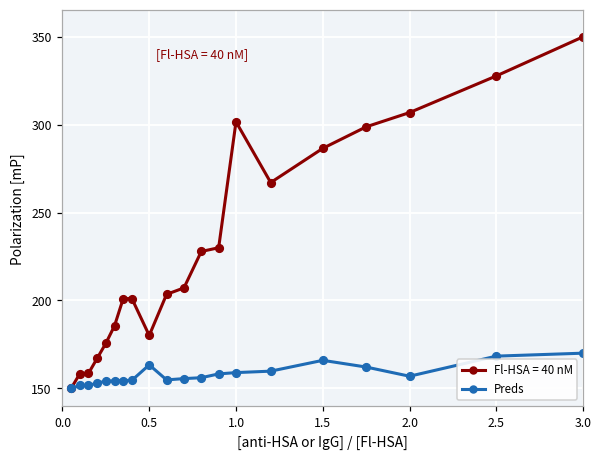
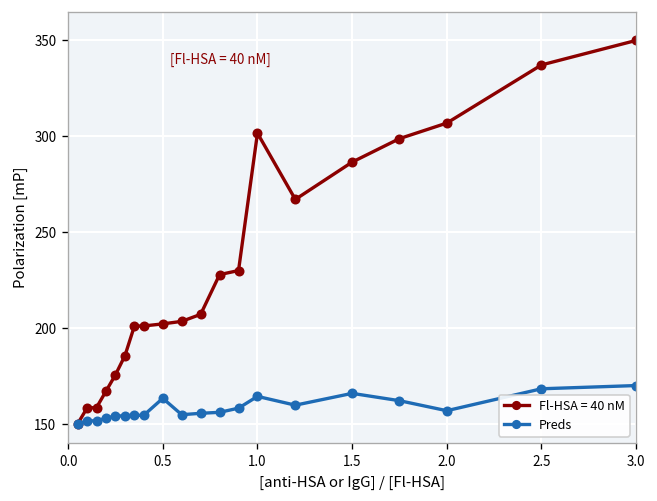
Fl-HSA = 40 nM, 0.5: 180 -> 202
Preds, 1.0: 159 -> 164
Fl-HSA = 40 nM, 2.5: 328 -> 337
